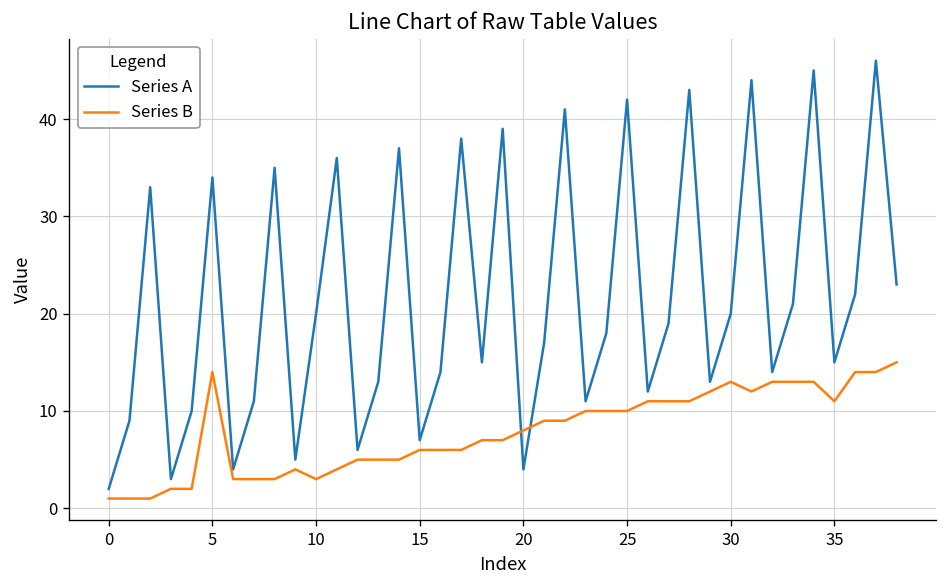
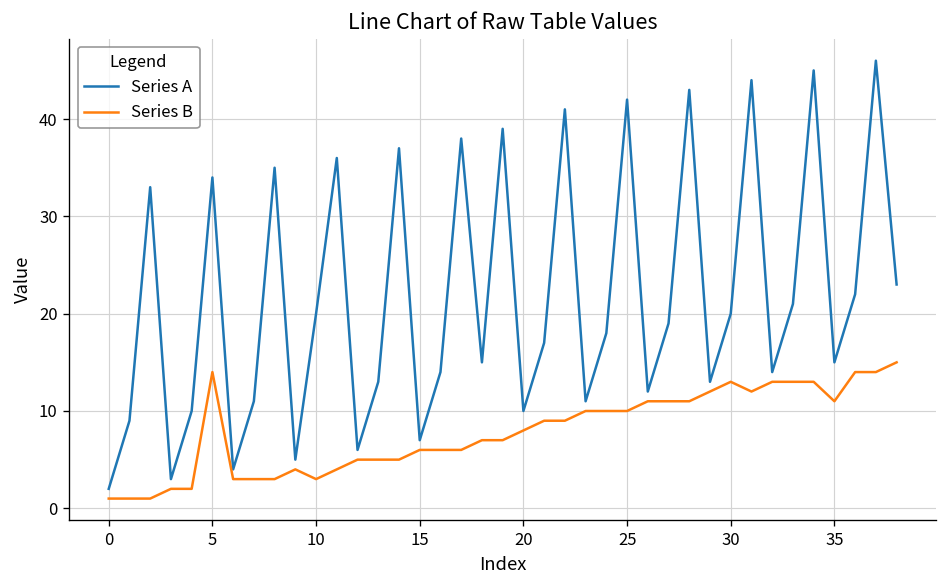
Series A, 20: 4 -> 10
